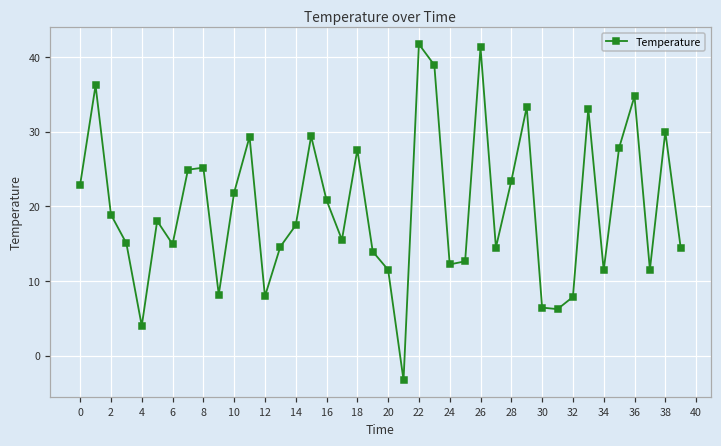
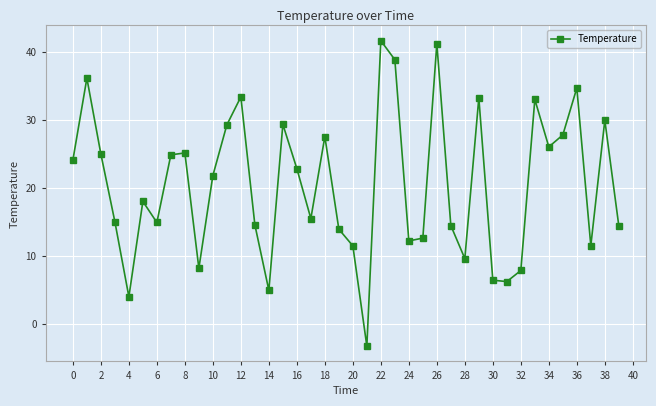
0: 23 -> 24
2: 19 -> 25
12: 8 -> 33
14: 17 -> 5
16: 21 -> 23
28: 23 -> 10
34: 11 -> 26
